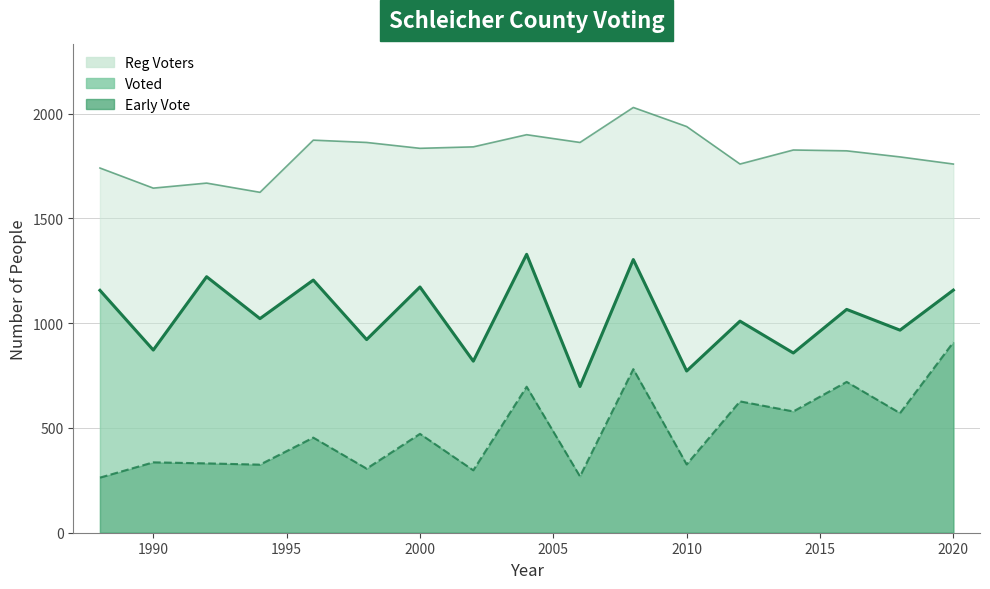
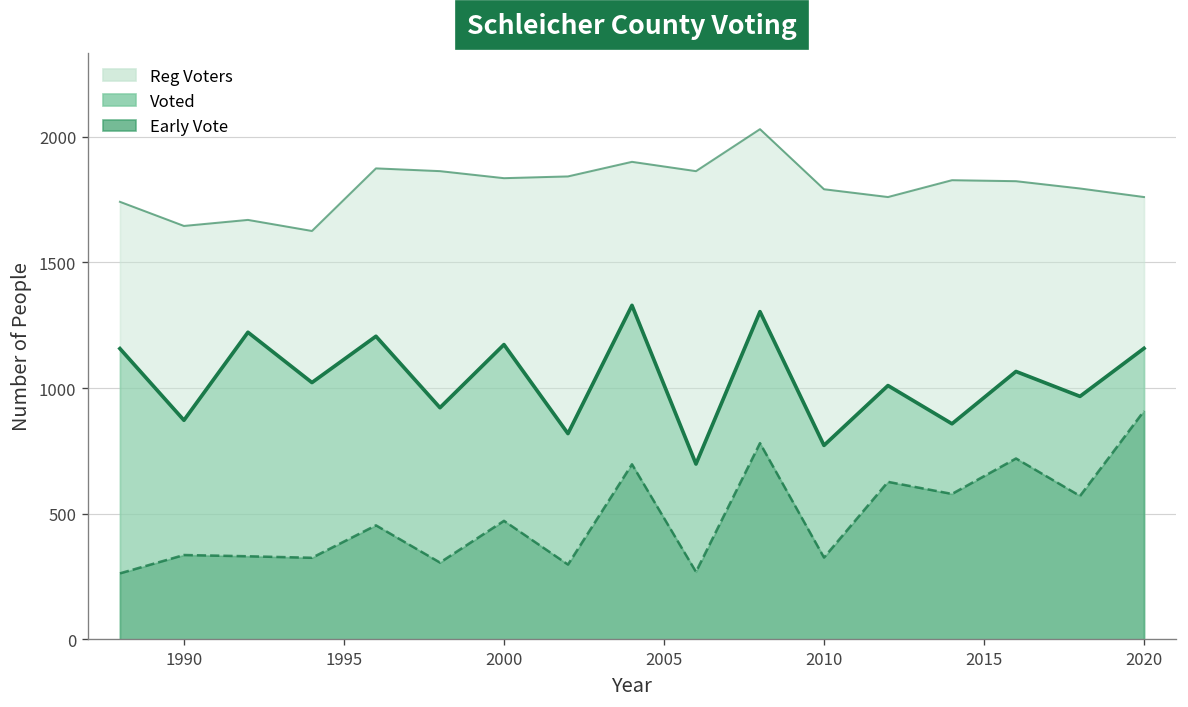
Reg Voters, 2010: 1940 -> 1790
